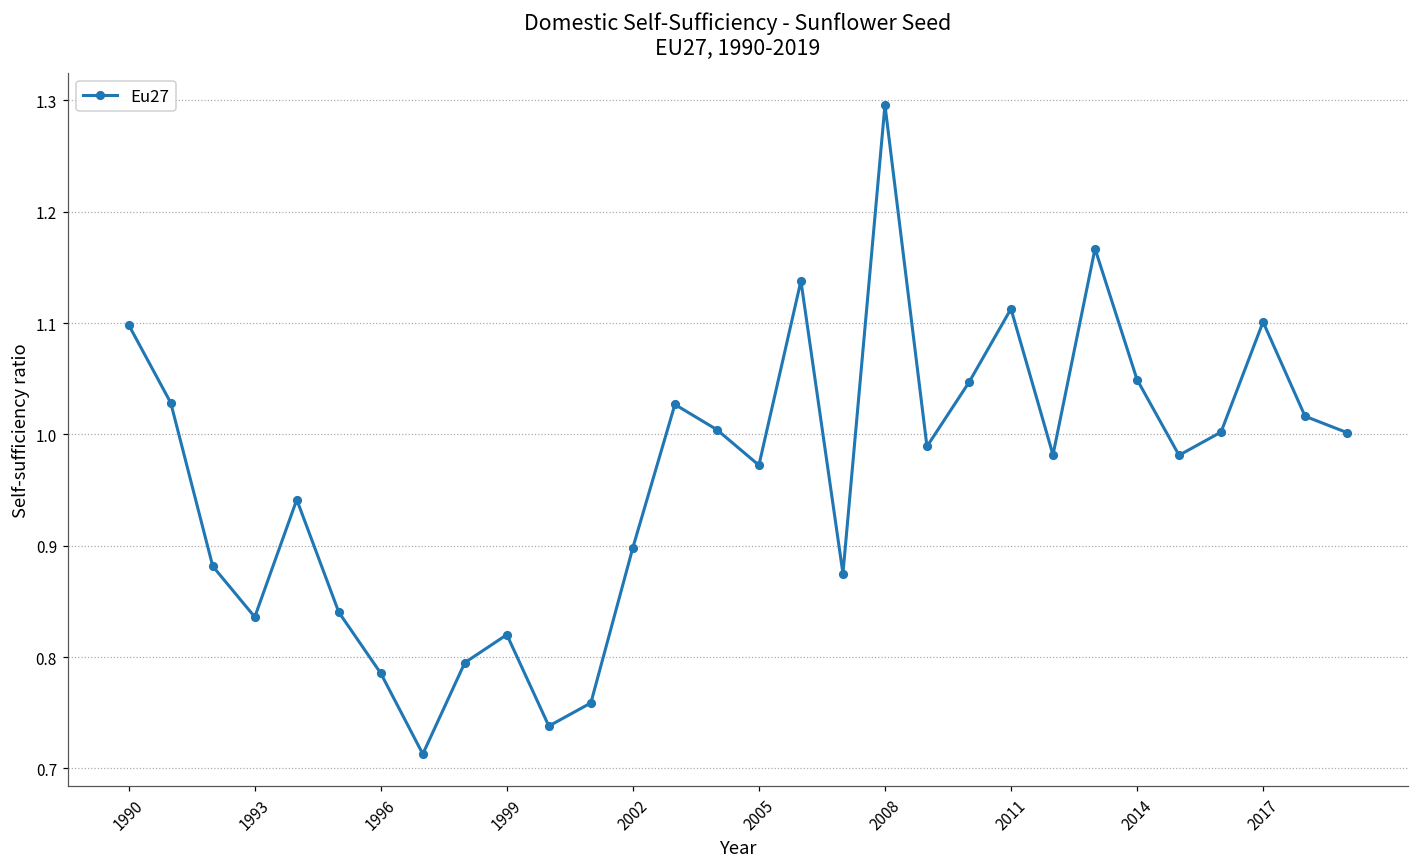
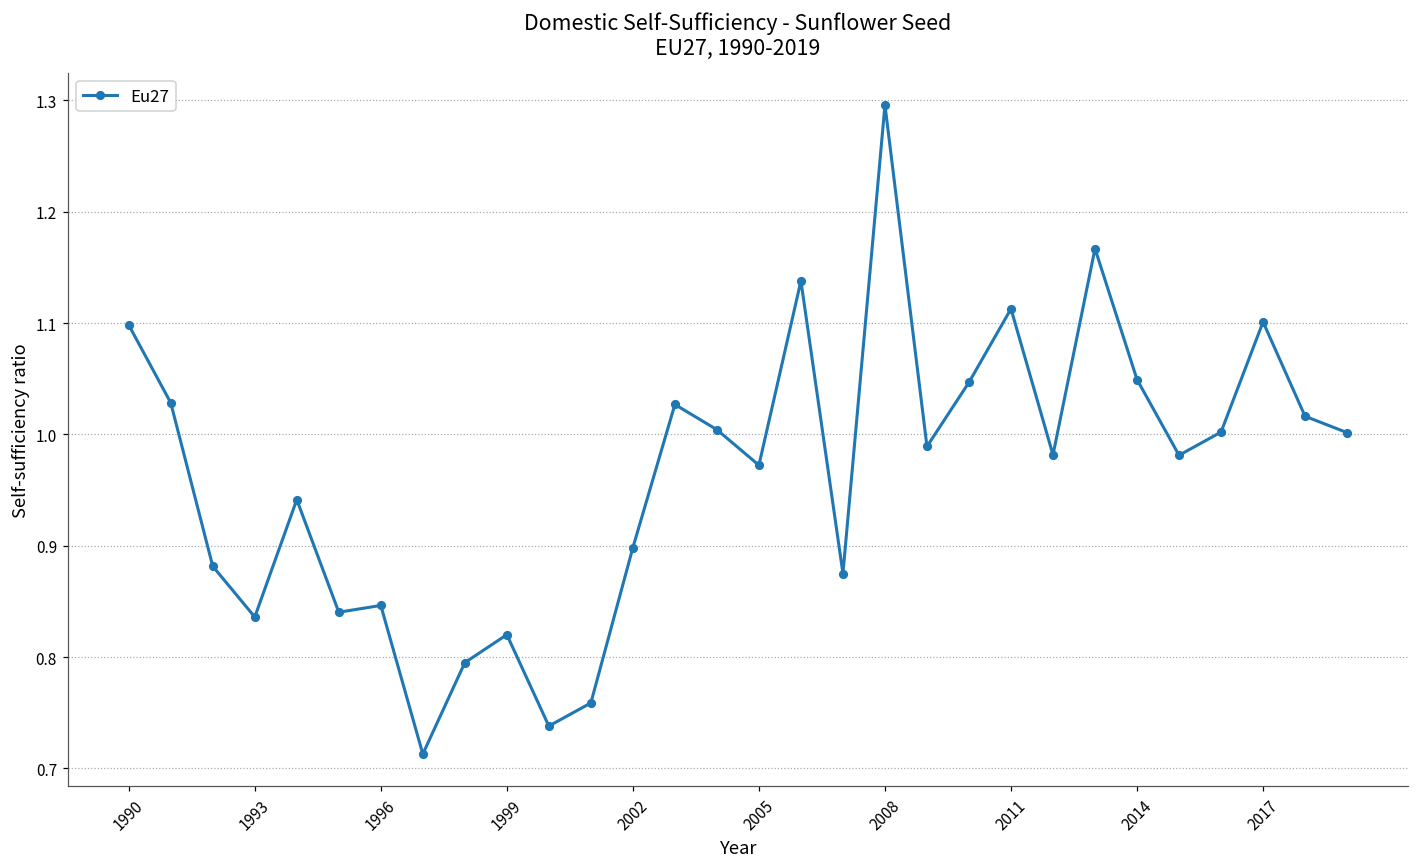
1996: 0.785 -> 0.846
